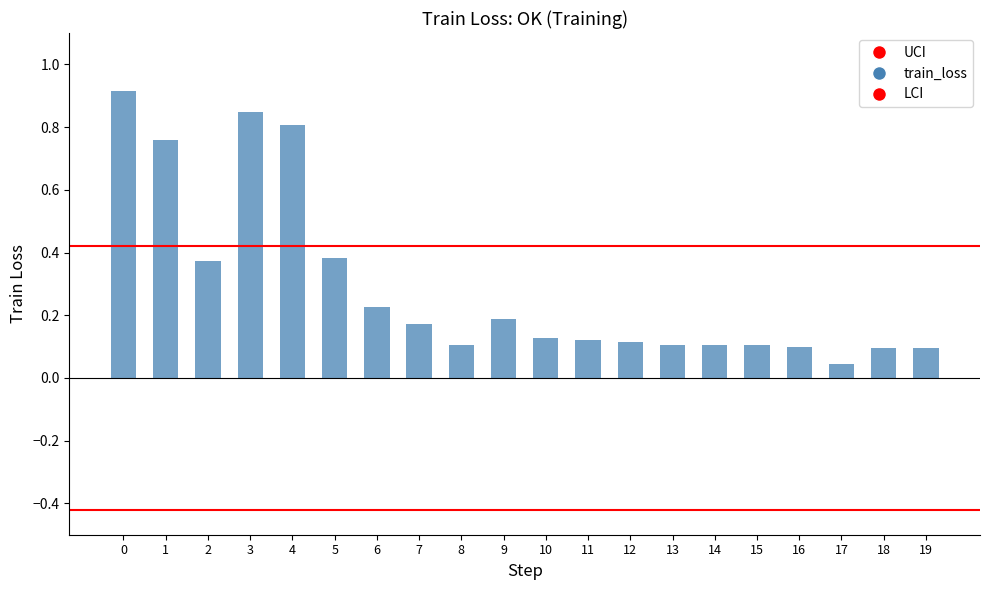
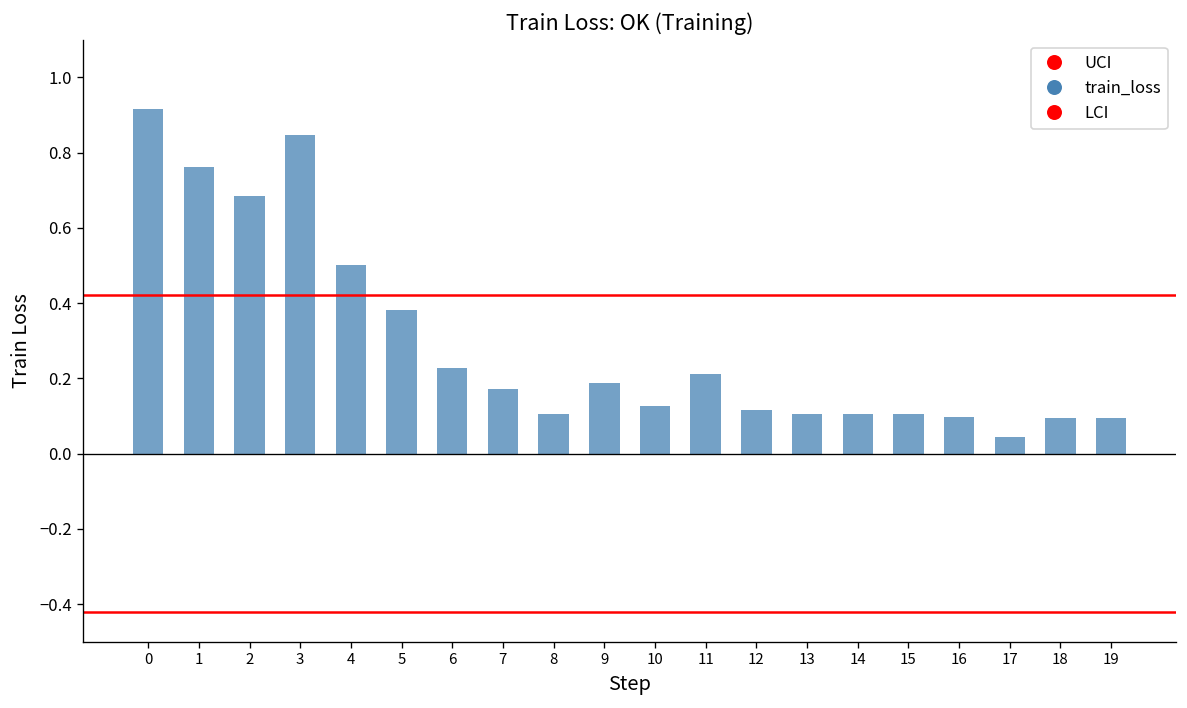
2: 0.37 -> 0.69
4: 0.81 -> 0.50
11: 0.12 -> 0.21
